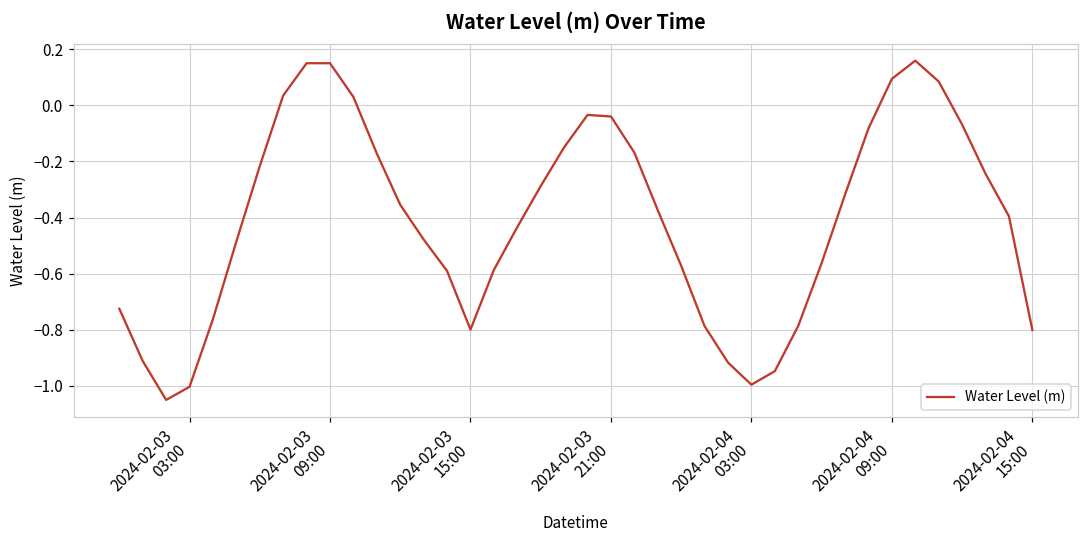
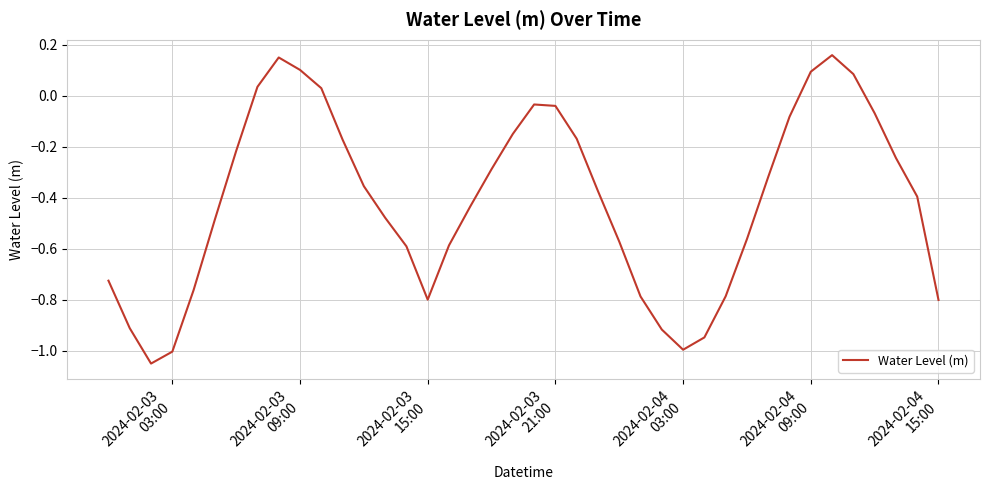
2024-02-03 09:00: 0.15 -> 0.10
